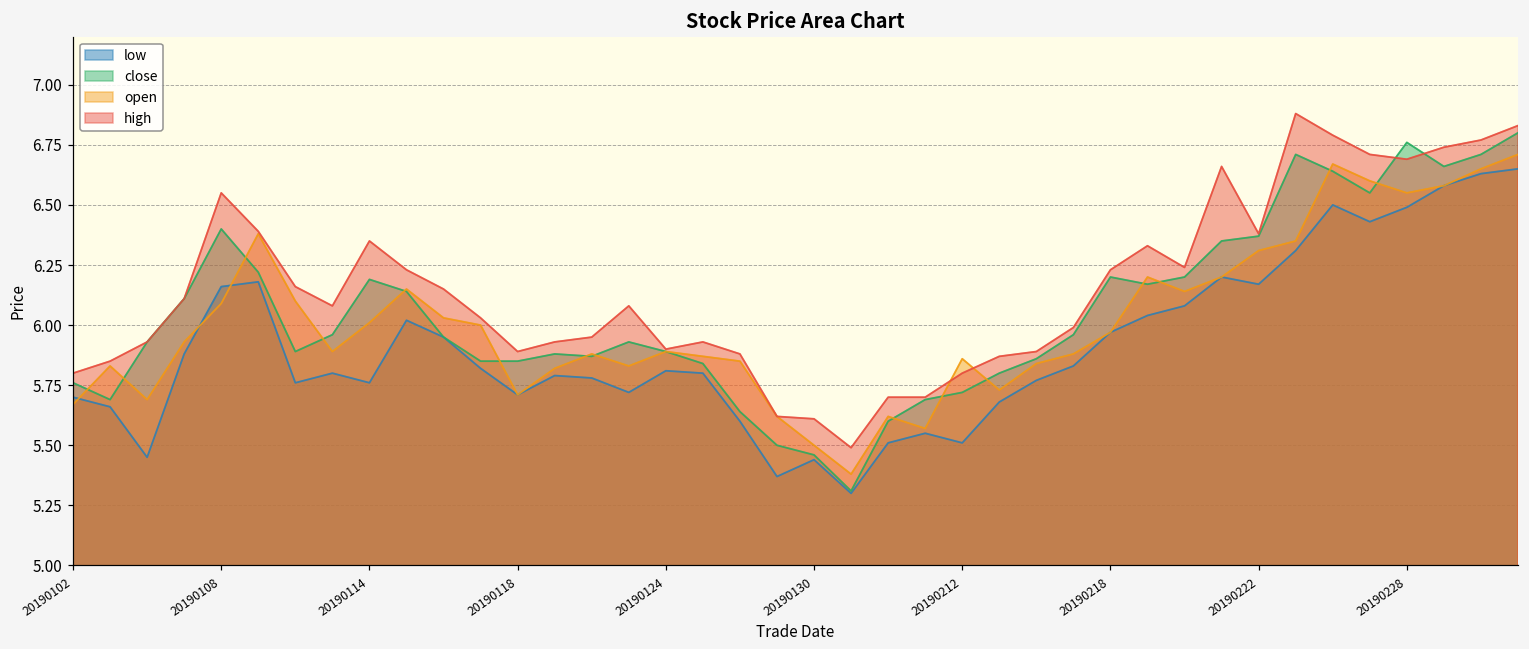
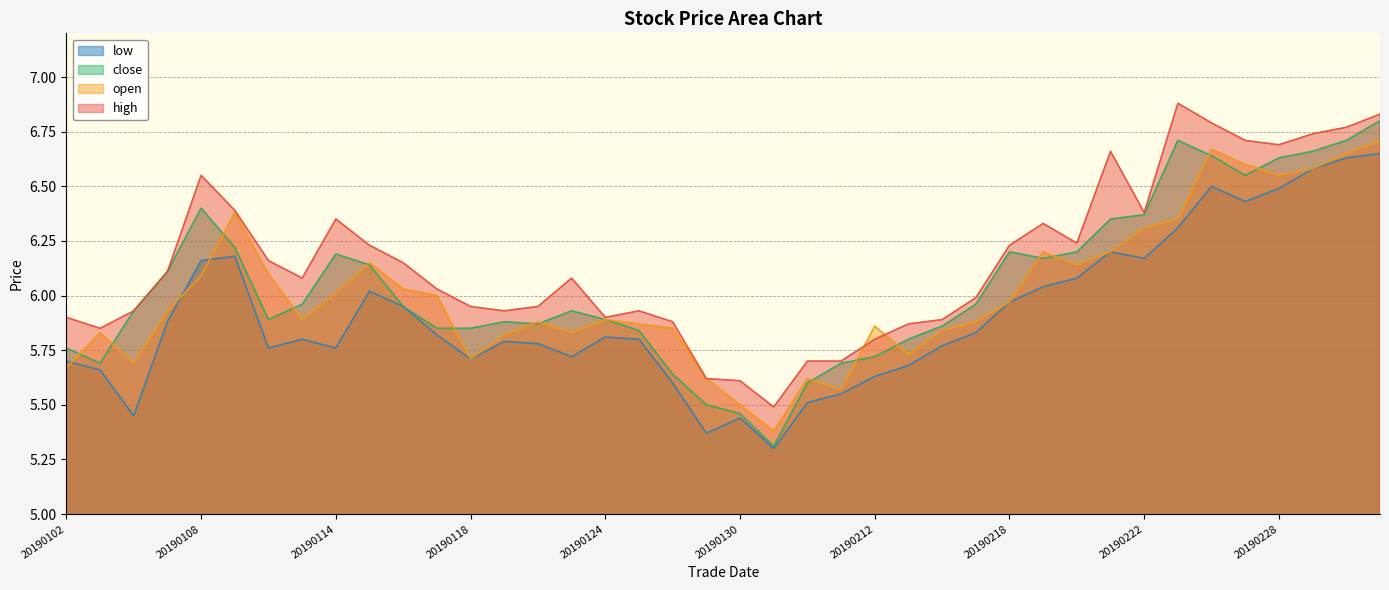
high, 20190102: 5.8 -> 5.9
high, 20190118: 5.89 -> 5.95
low, 20190212: 5.51 -> 5.63
close, 20190228: 6.76 -> 6.63
